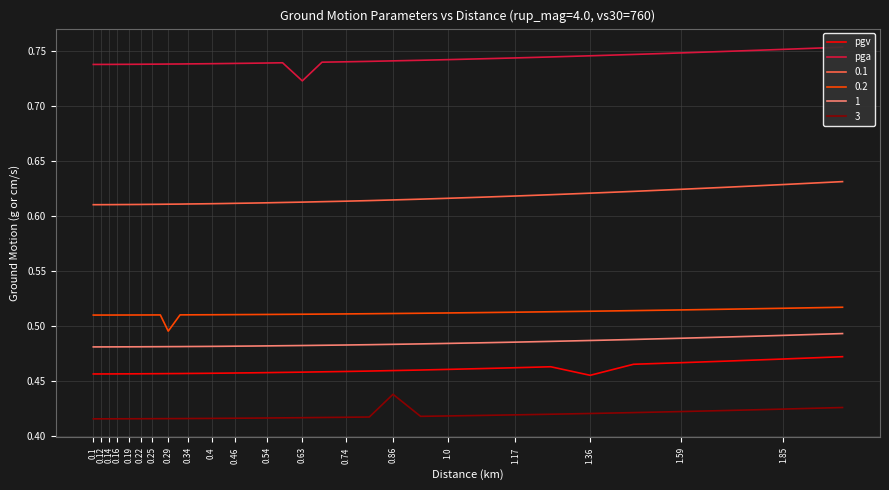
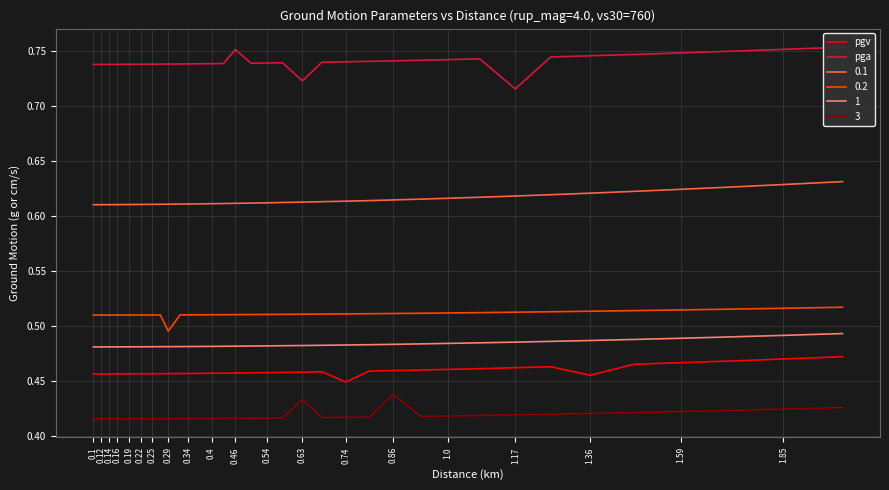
pga, 0.46: 0.739 -> 0.751
3, 0.63: 0.417 -> 0.433
pgv, 0.74: 0.459 -> 0.449
pga, 1.17: 0.744 -> 0.716
